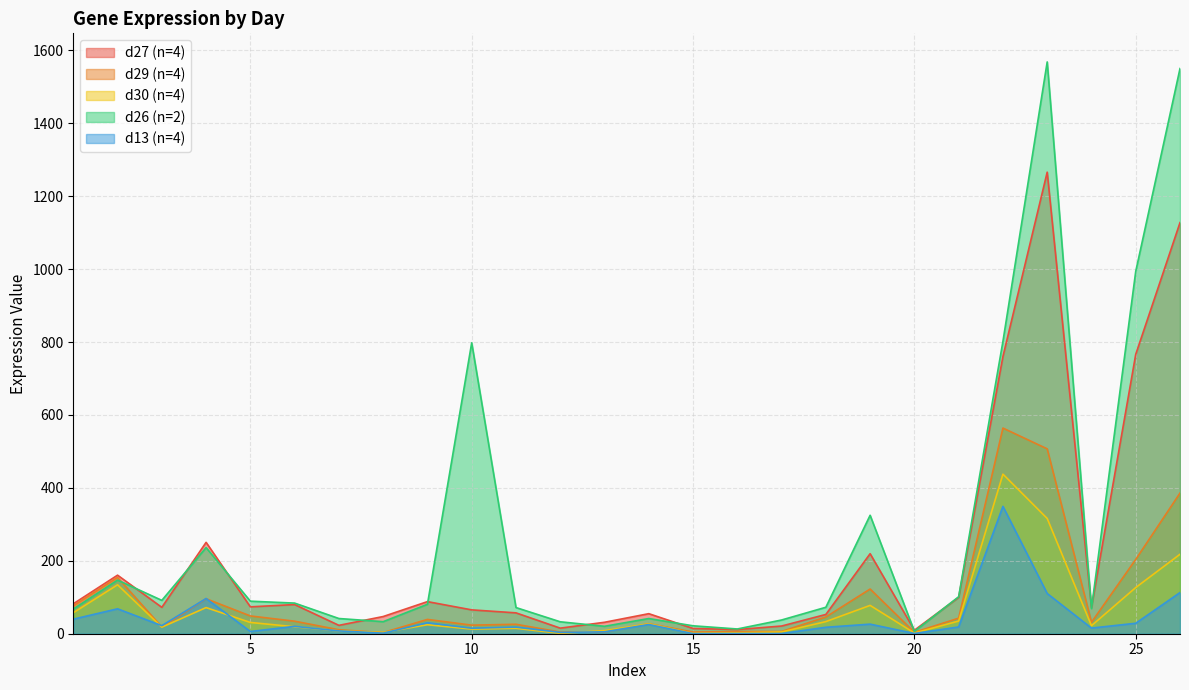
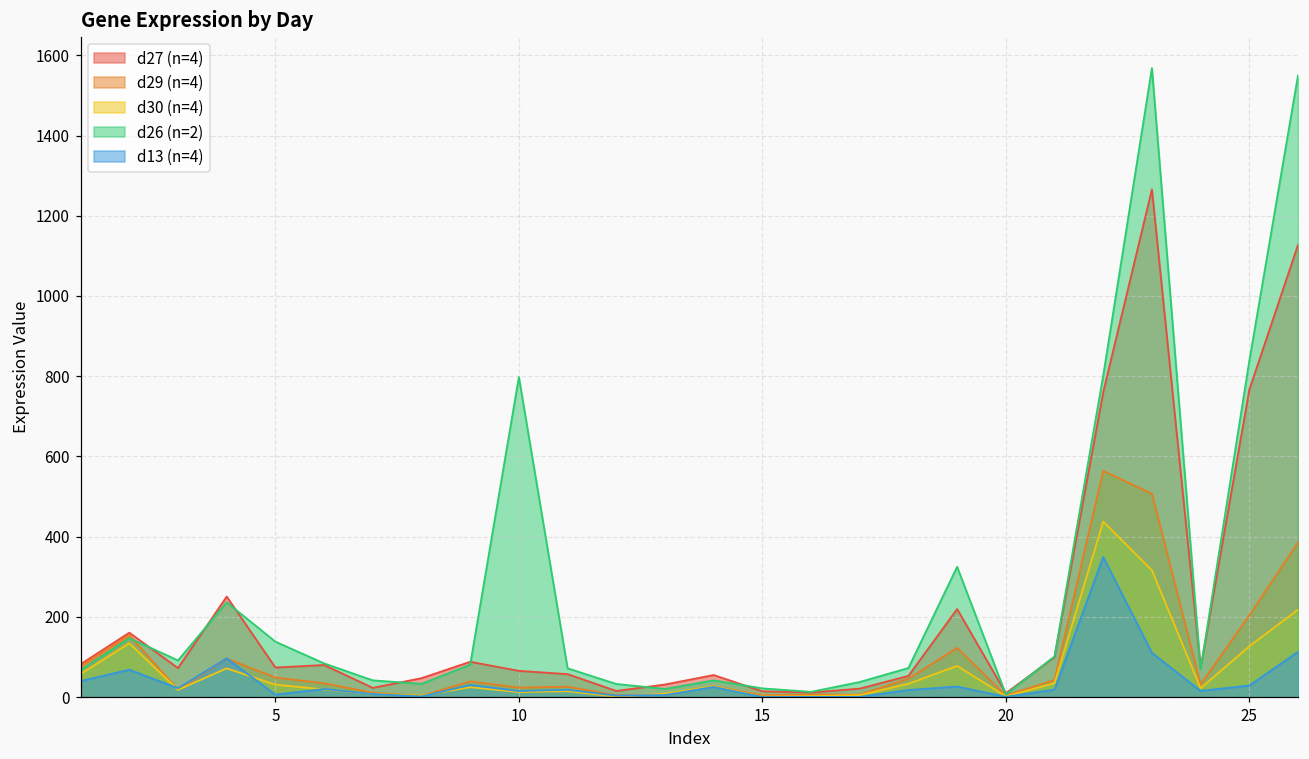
d26 (n=2), 5: 90 -> 140
d26 (n=2), 25: 990 -> 840
